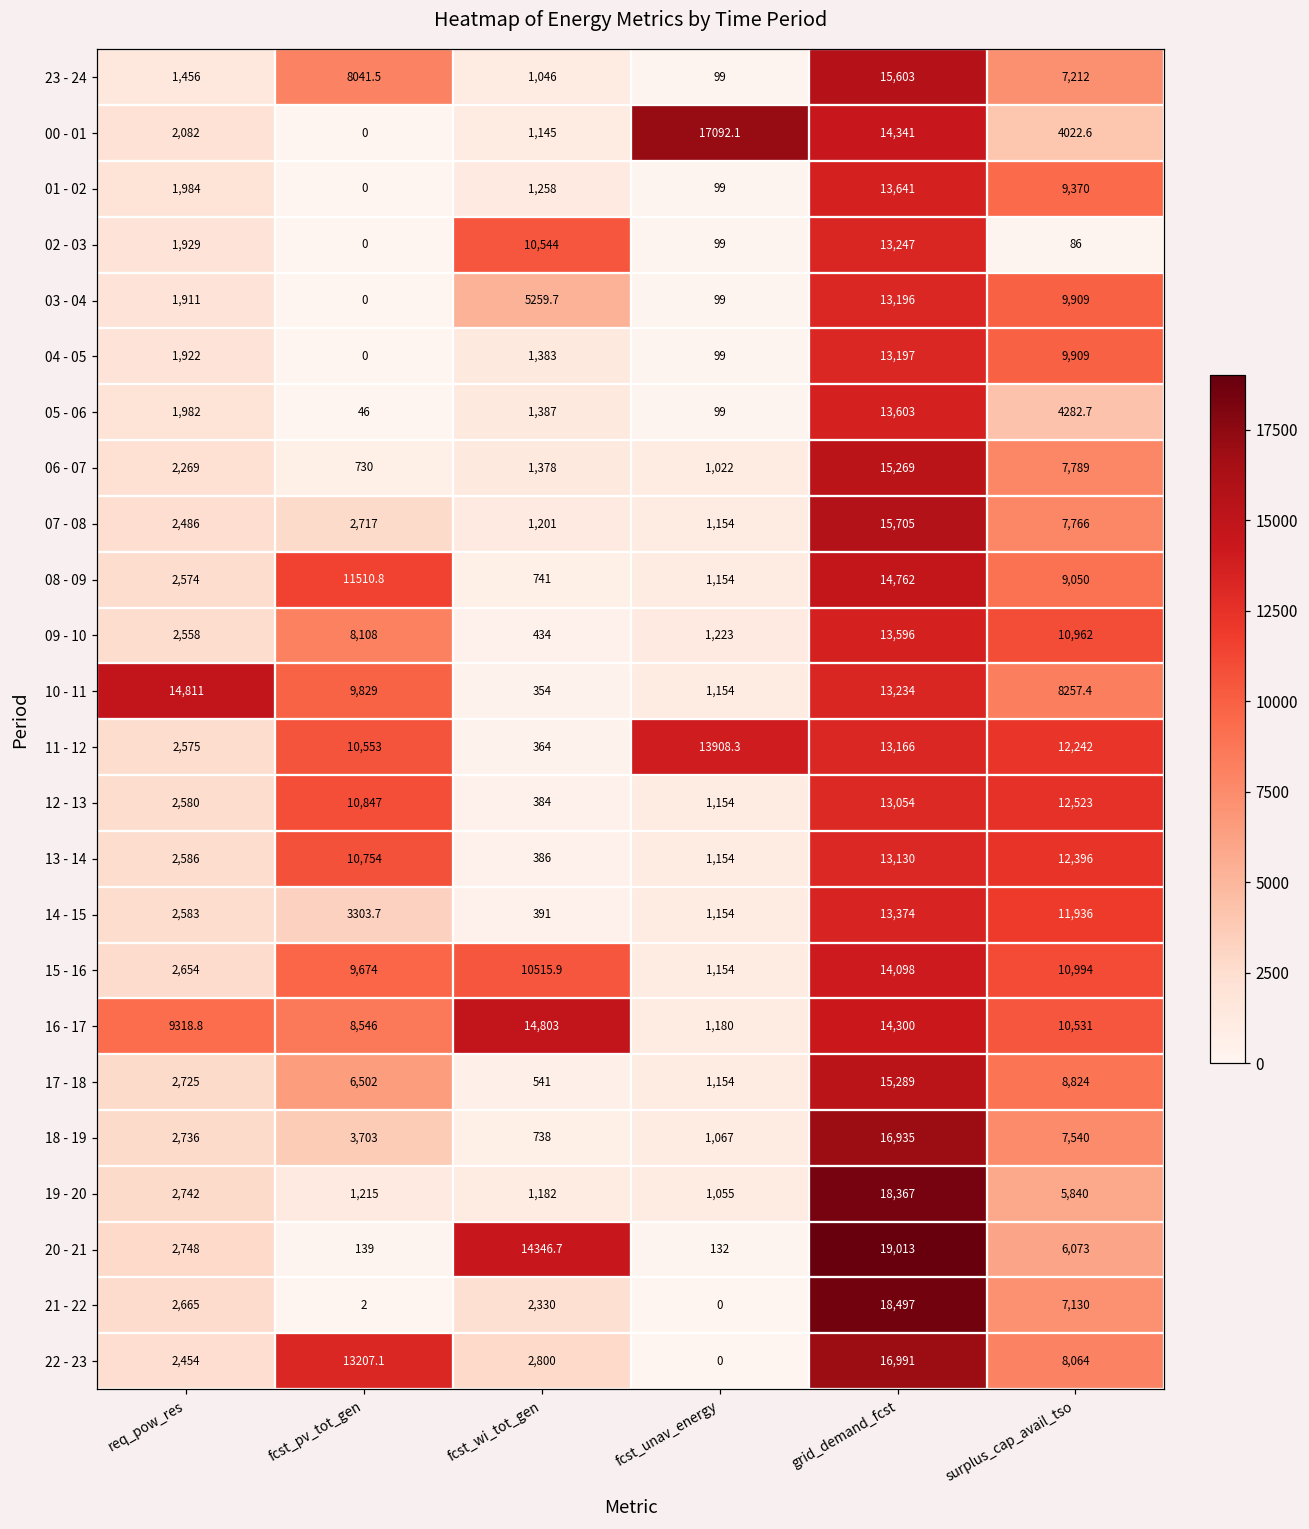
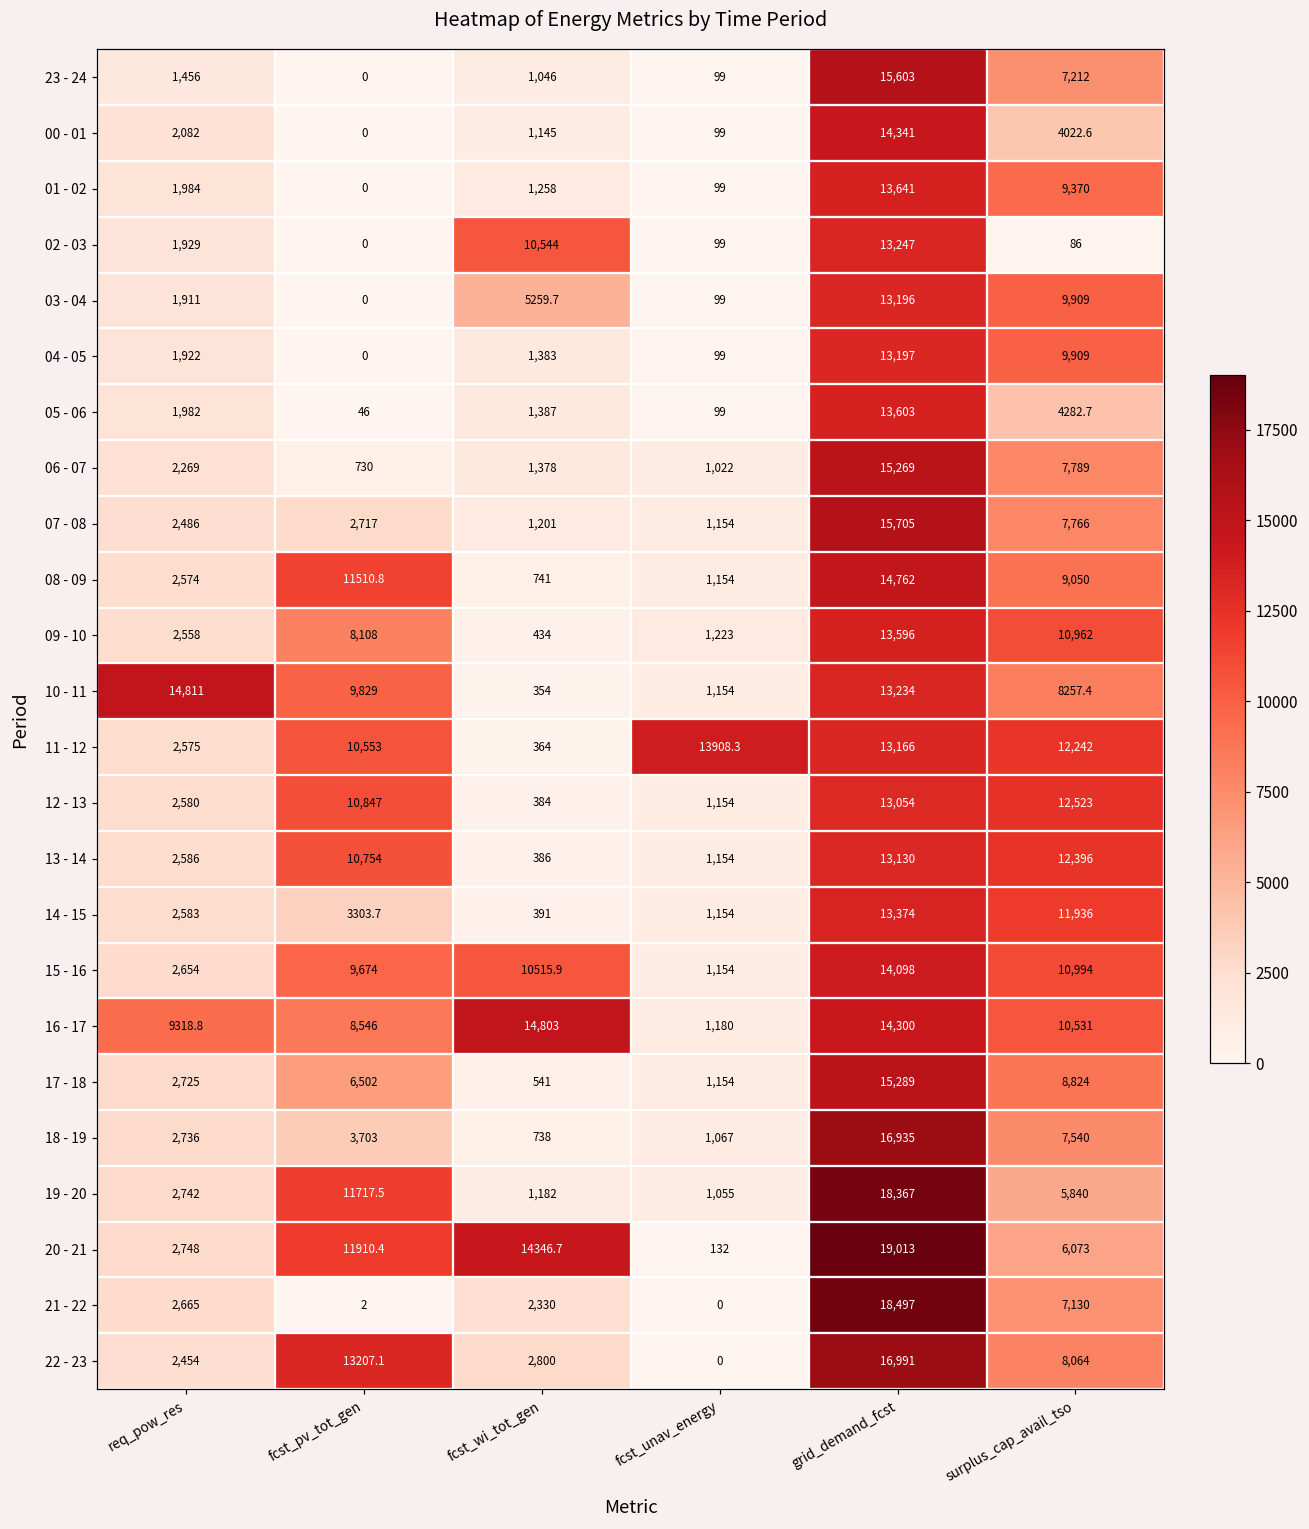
23 - 24, fcst_pv_tot_gen: 8041.5 -> 0
00 - 01, fcst_unav_energy: 17092.1 -> 99
19 - 20, fcst_pv_tot_gen: 1,215 -> 11717.5
20 - 21, fcst_pv_tot_gen: 139 -> 11910.4
